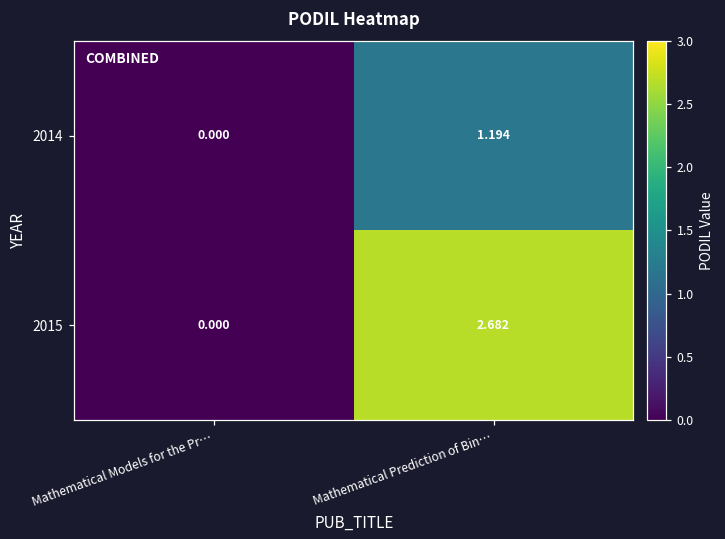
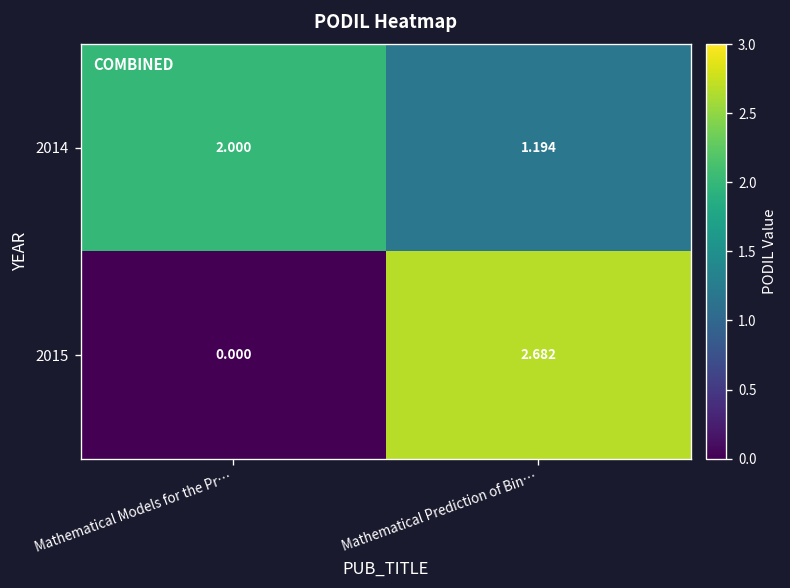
2014, Mathematical Models for the Pr…: 0.000 -> 2.000
